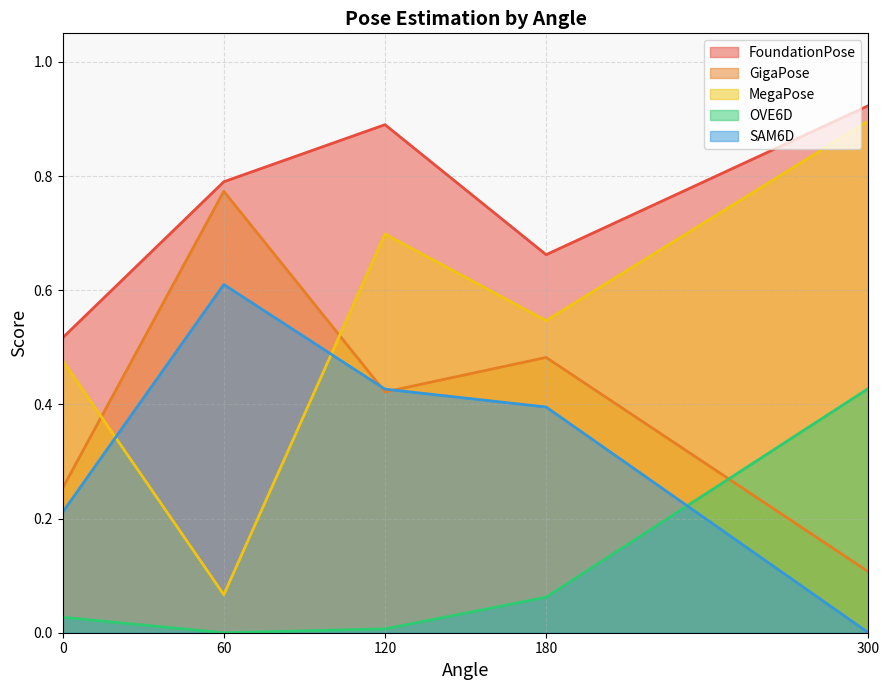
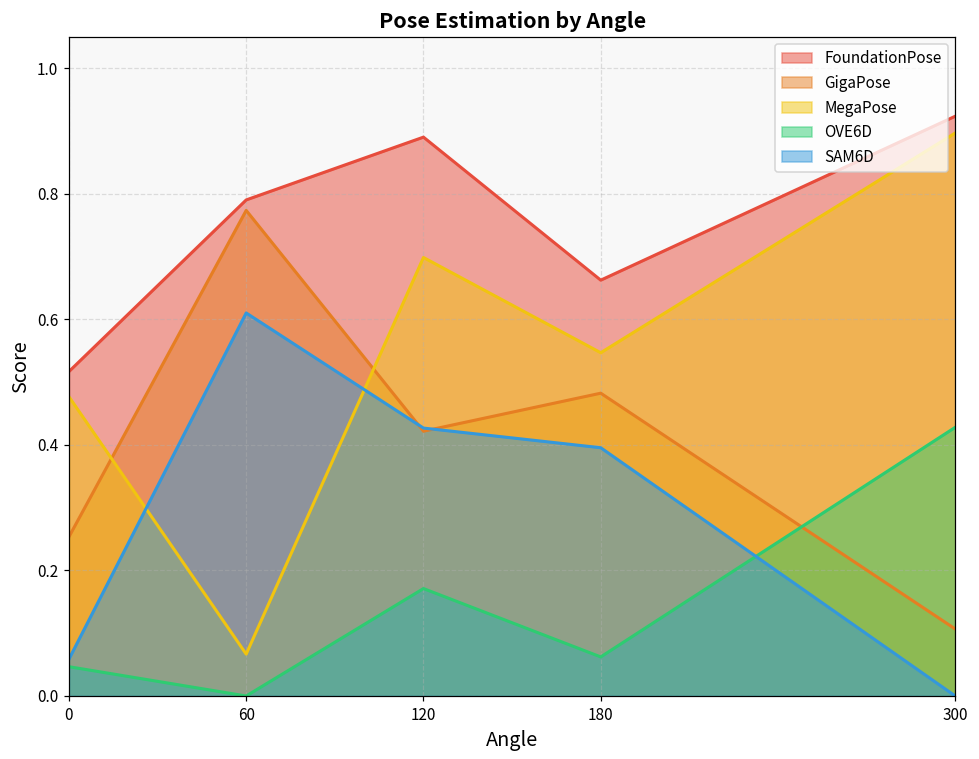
OVE6D, 0: 0.03 -> 0.05
SAM6D, 0: 0.21 -> 0.06
OVE6D, 120: 0.01 -> 0.17
